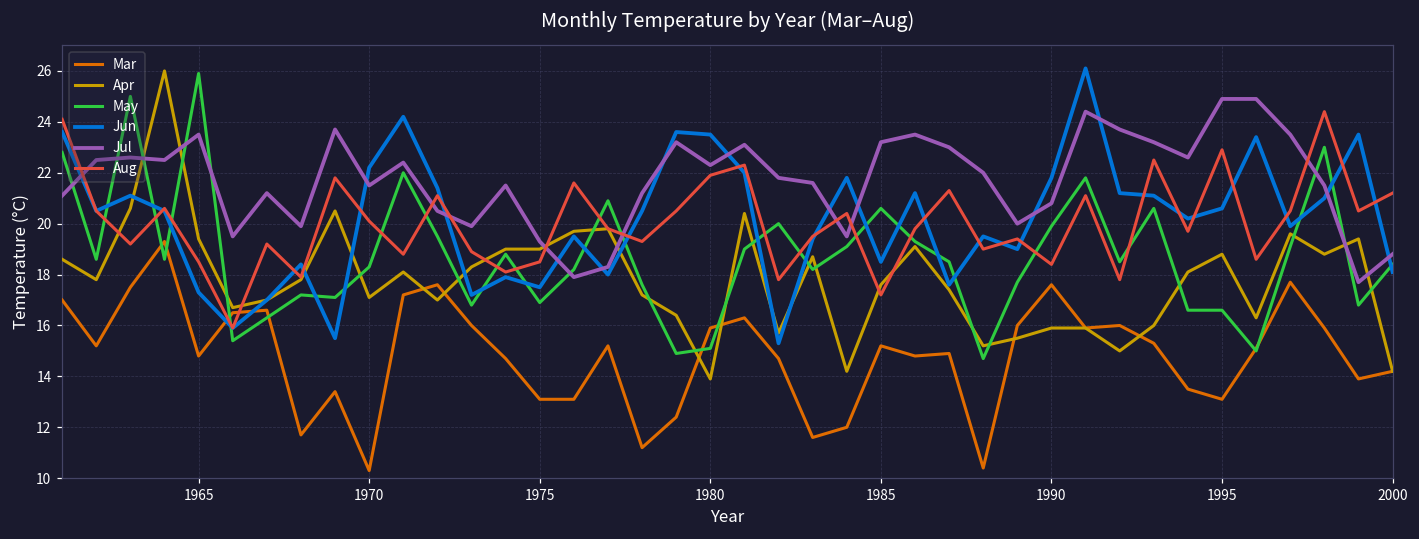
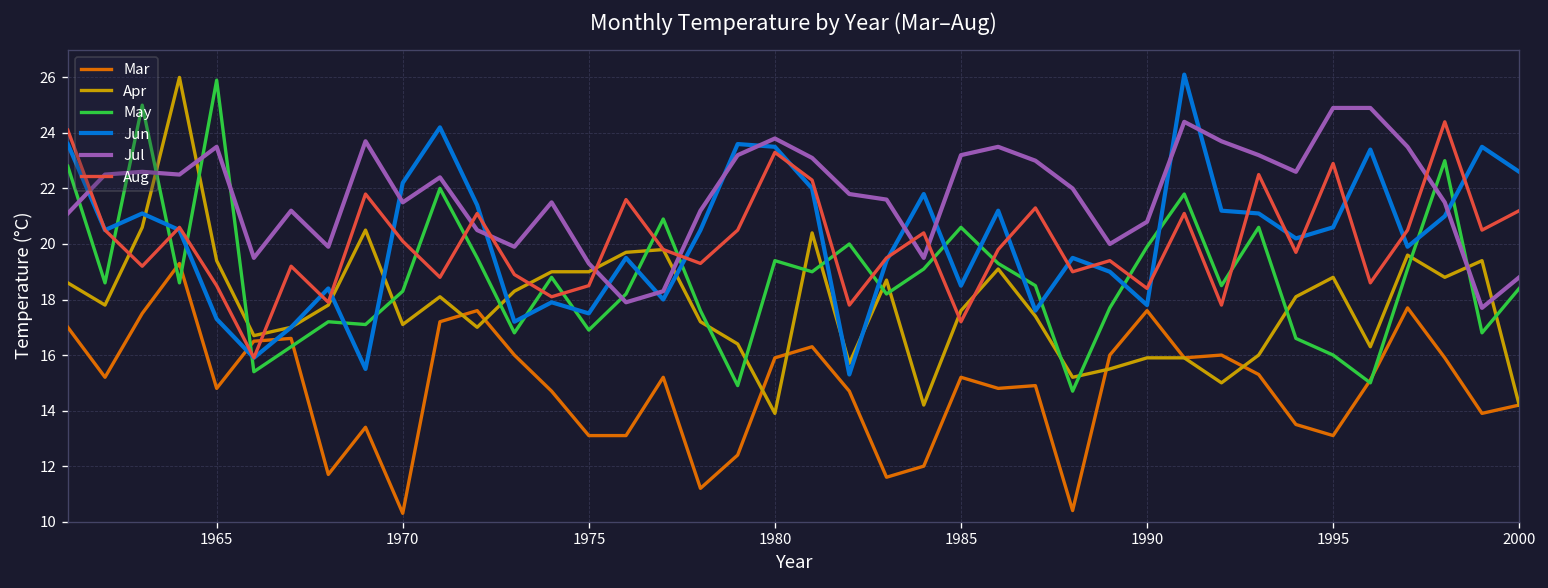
May, 1980: 15.1 -> 19.4
Jul, 1980: 22.3 -> 23.8
Aug, 1980: 21.9 -> 23.3
Jun, 1990: 21.8 -> 17.8
May, 1995: 16.6 -> 16.0
Jun, 2000: 18.1 -> 22.6
